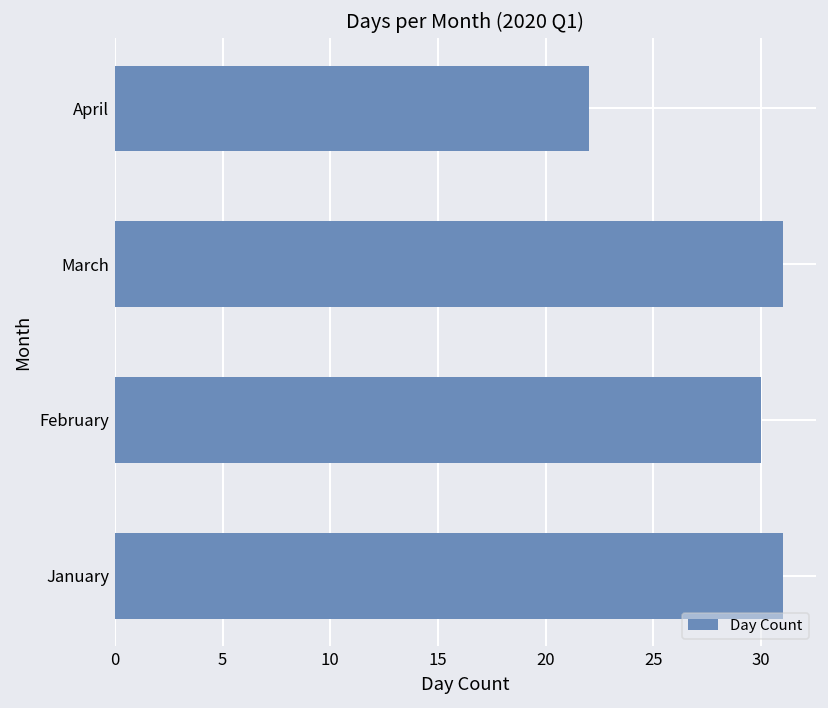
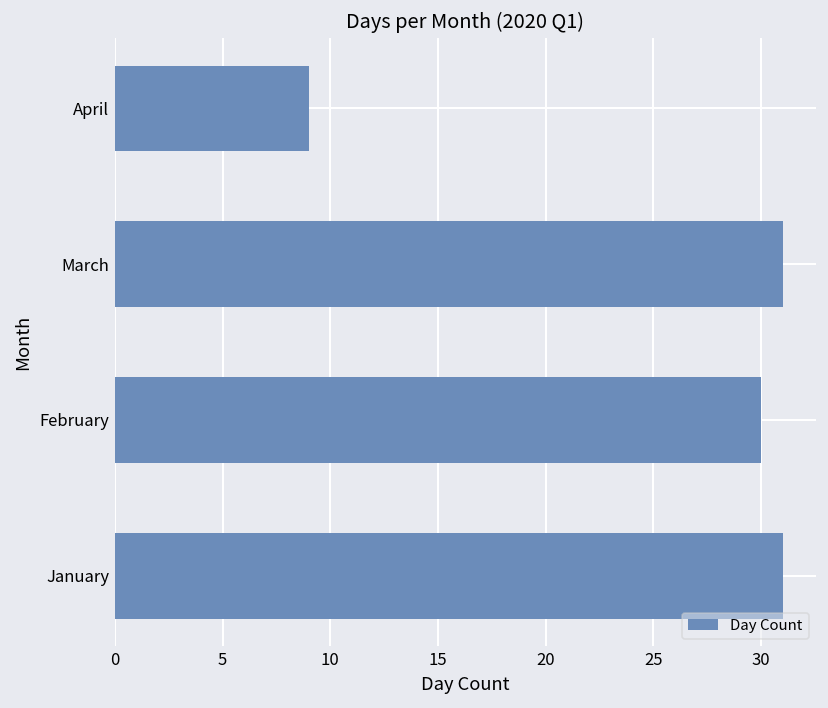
April: 22 -> 9
